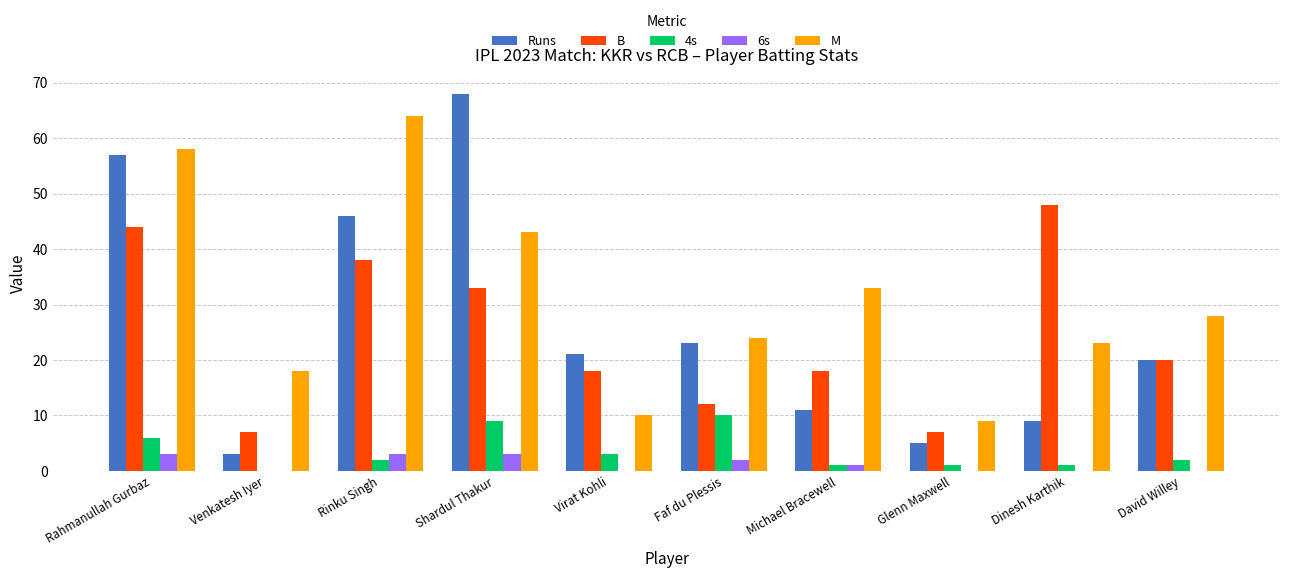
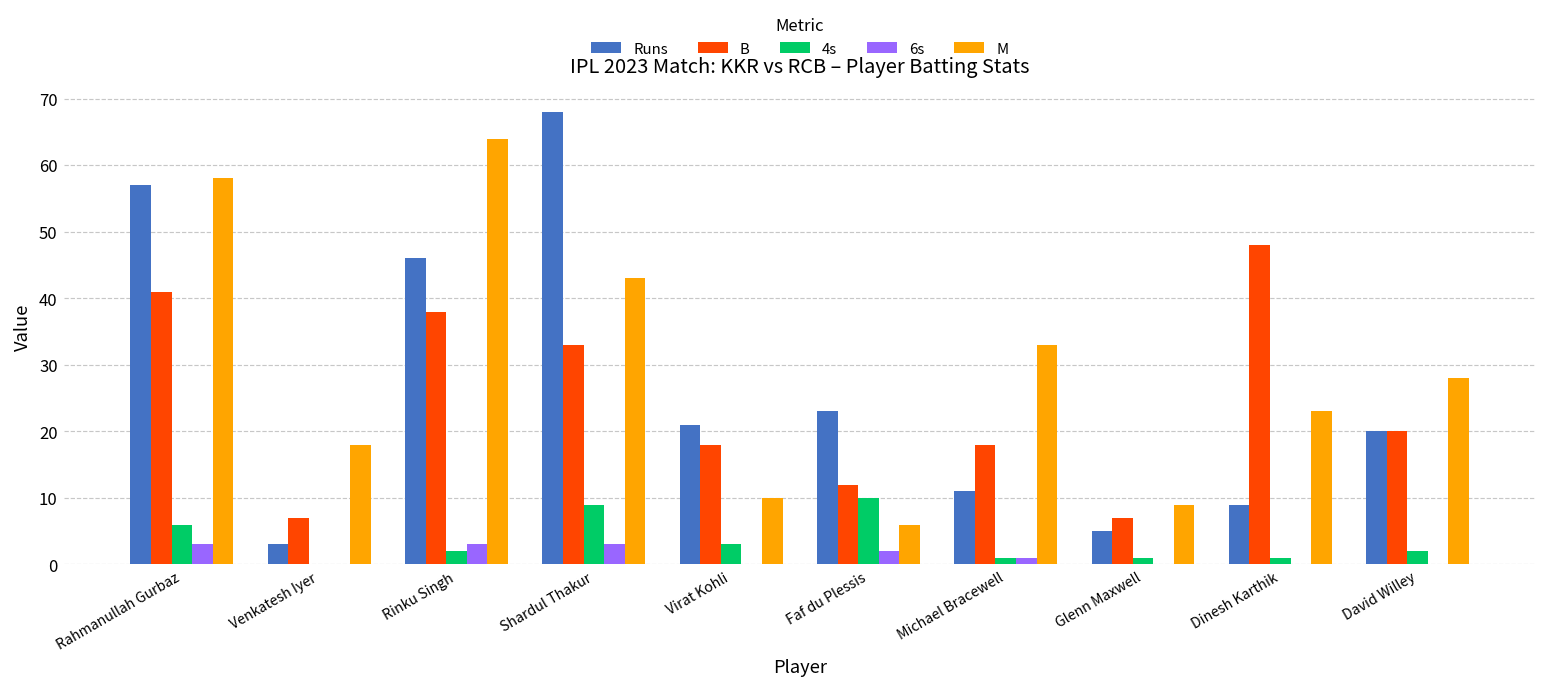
B, Rahmanullah Gurbaz: 44 -> 41
M, Faf du Plessis: 24 -> 6
